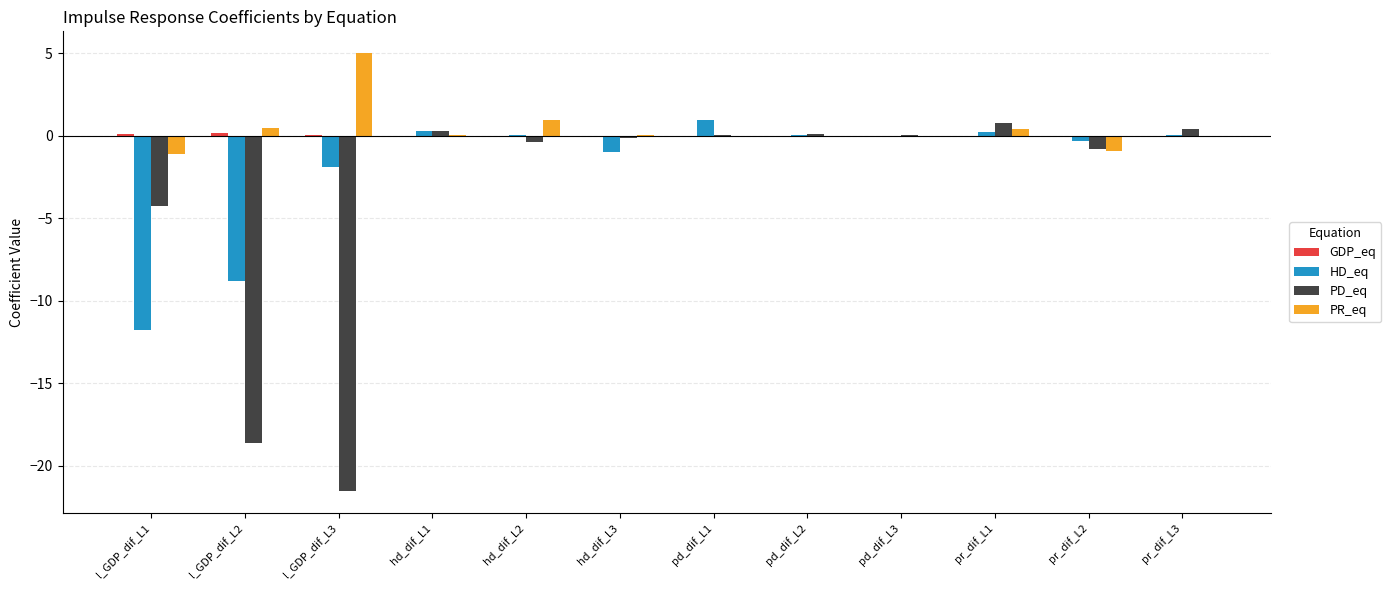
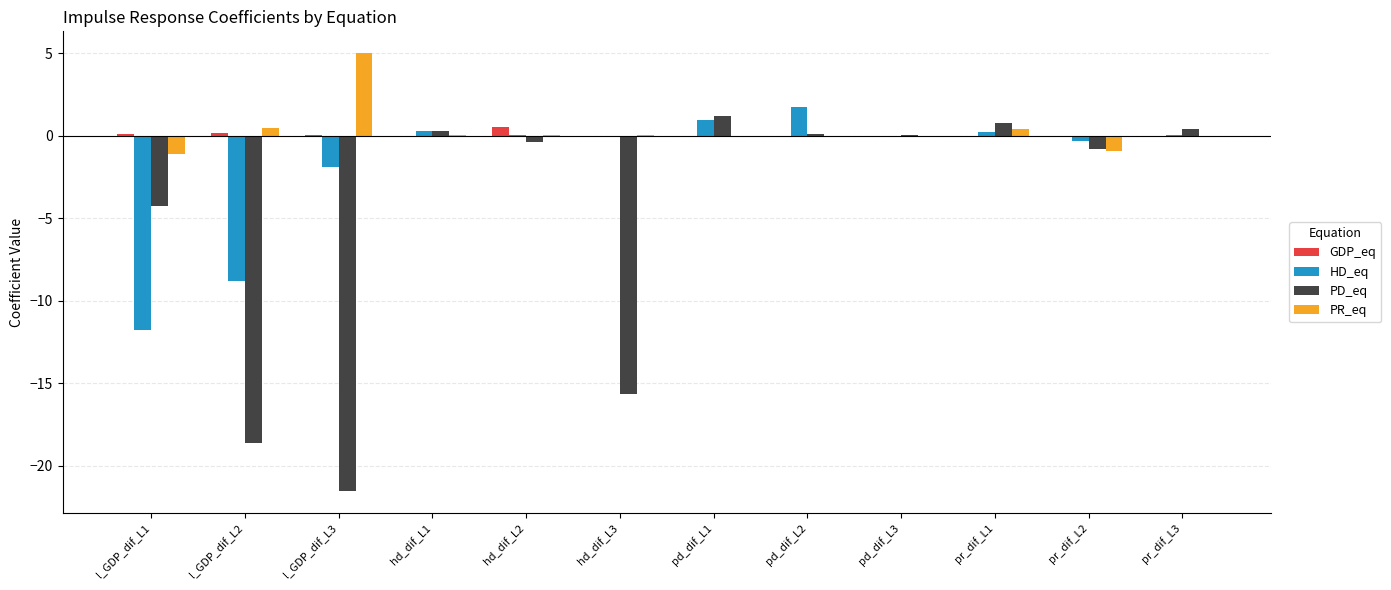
GDP_eq, hd_dif_L2: 0.0 -> 0.5
PR_eq, hd_dif_L2: 1.0 -> 0.0
HD_eq, hd_dif_L3: -1.0 -> -0.1
PD_eq, hd_dif_L3: -0.1 -> -15.7
PD_eq, pd_dif_L1: 0.1 -> 1.2
HD_eq, pd_dif_L2: 0.0 -> 1.7
